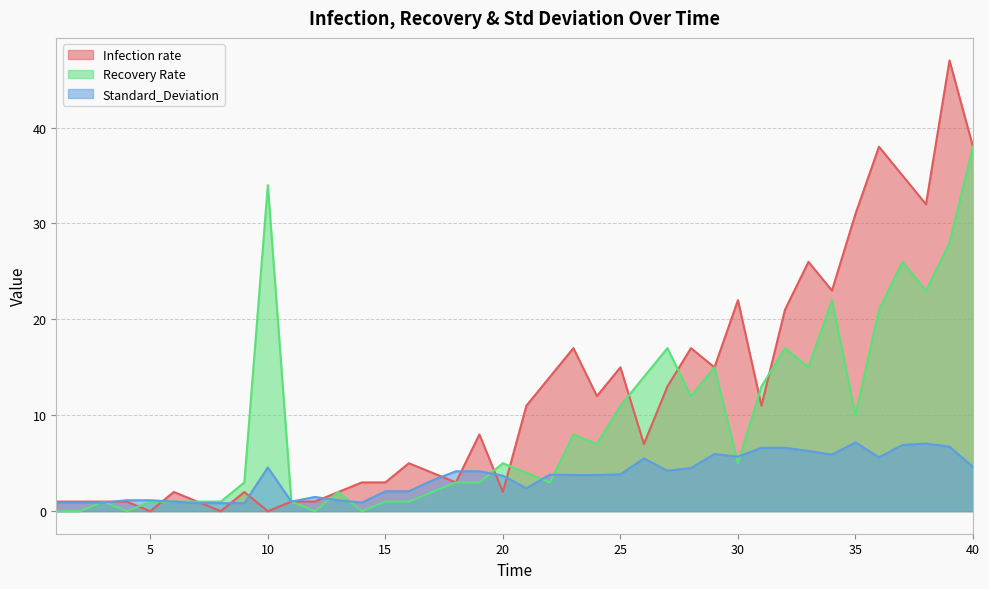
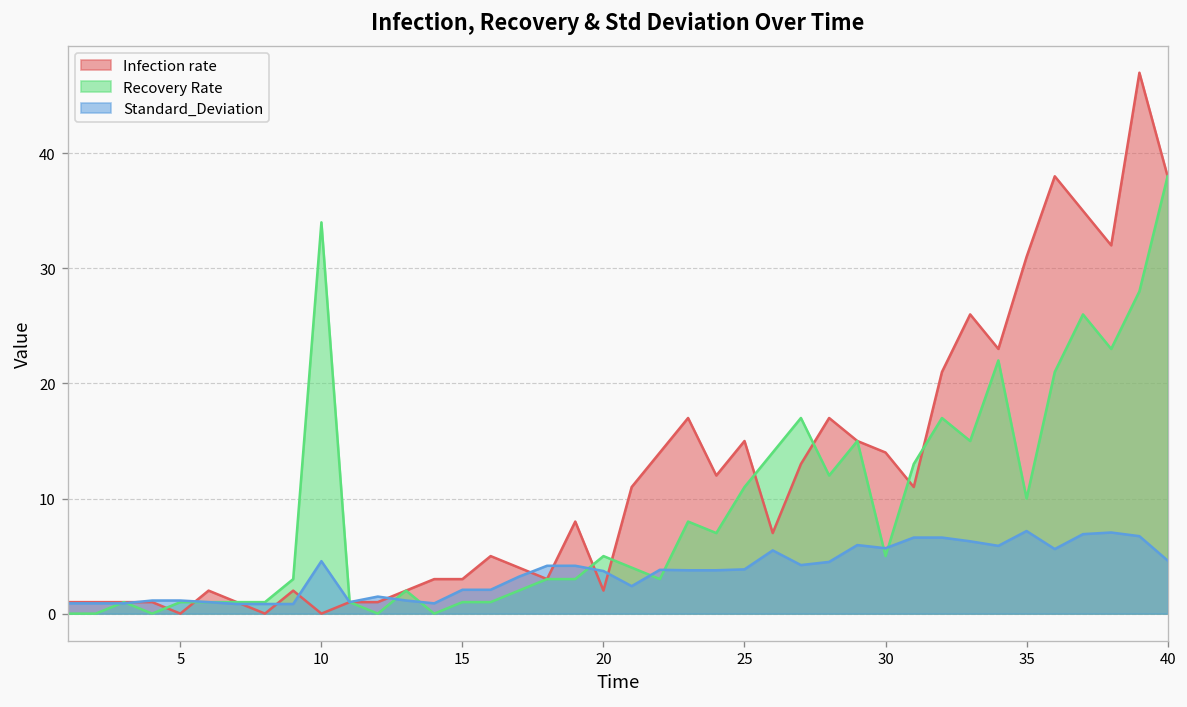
Infection rate, 30: 22 -> 14
